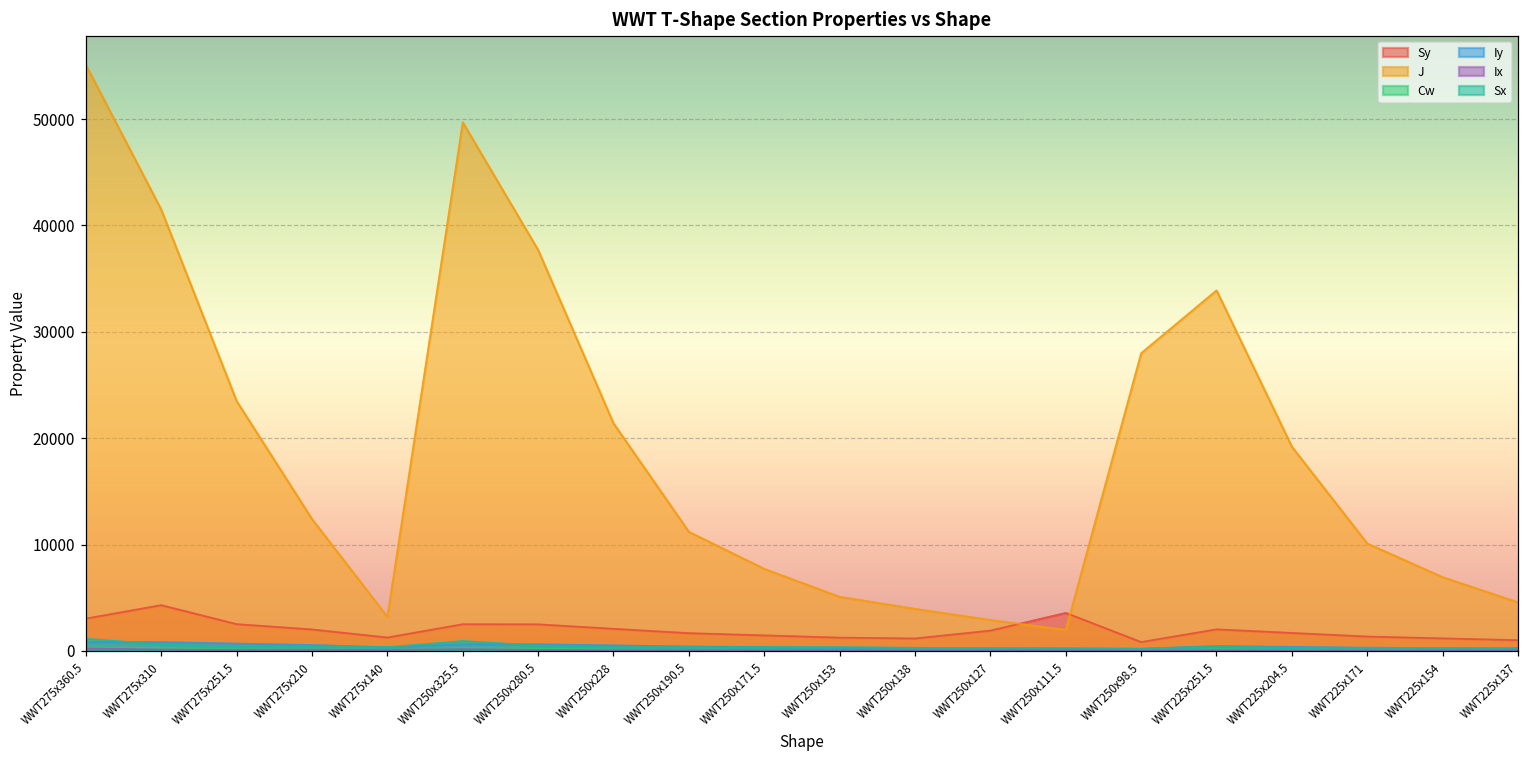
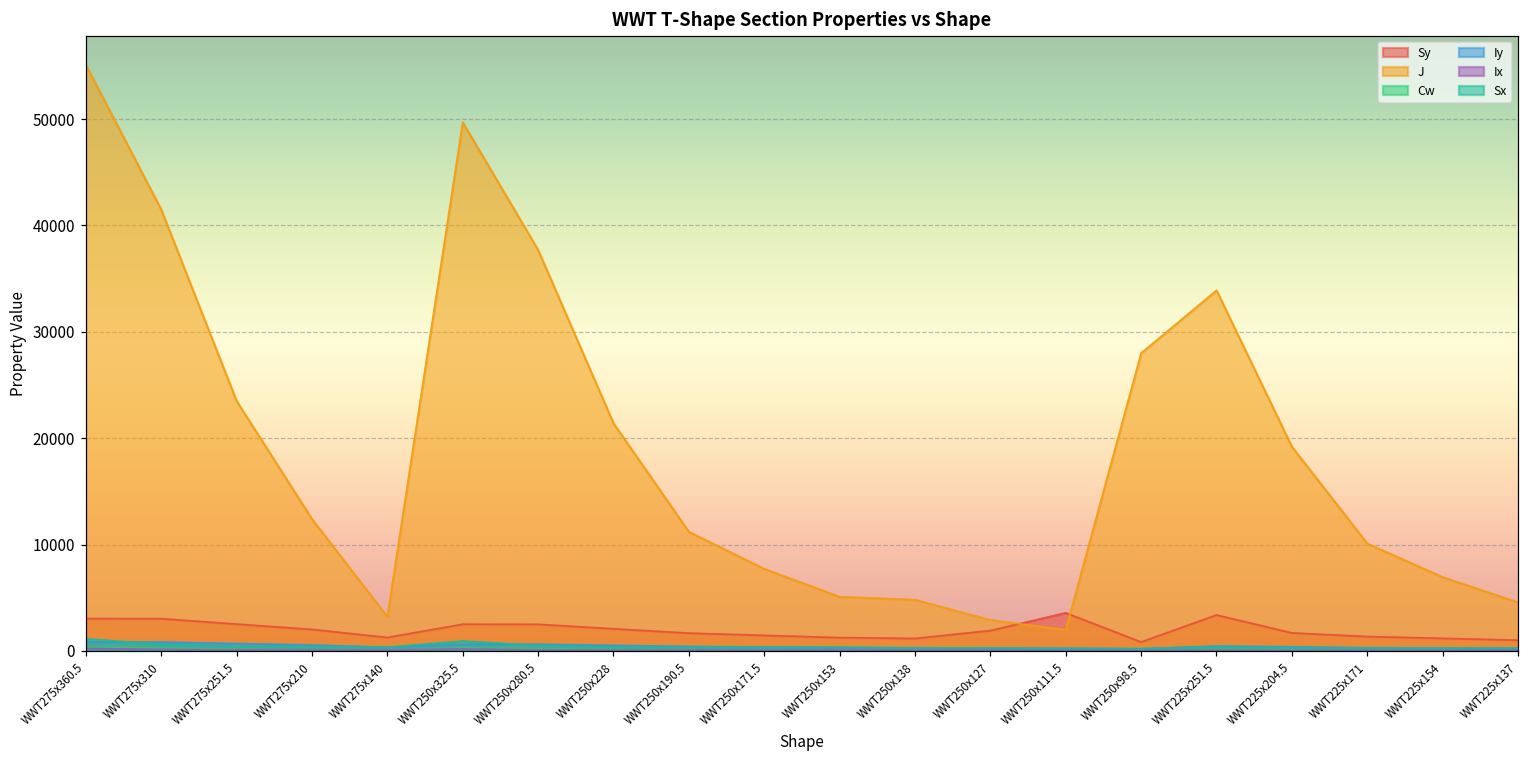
Sy, WWT275x310: 4000 -> 3000
J, WWT250x138: 4000 -> 5000
Sy, WWT225x251.5: 2000 -> 3000
